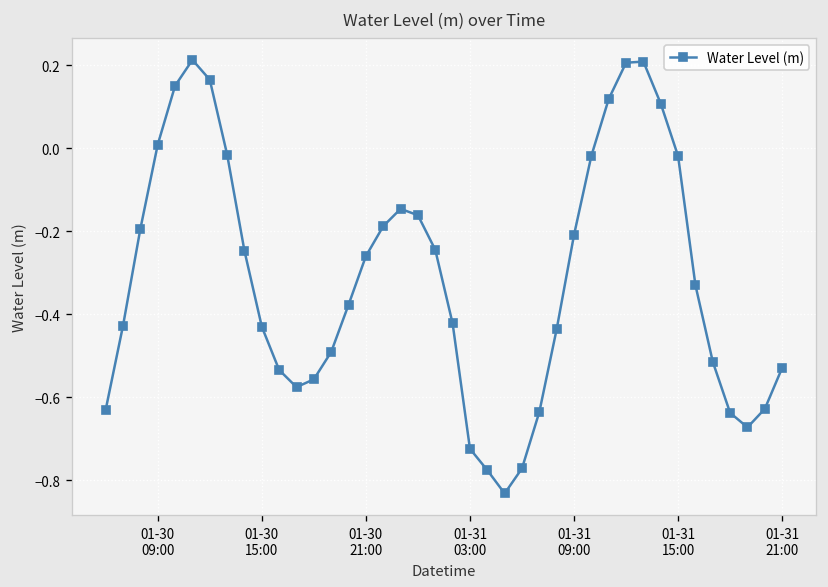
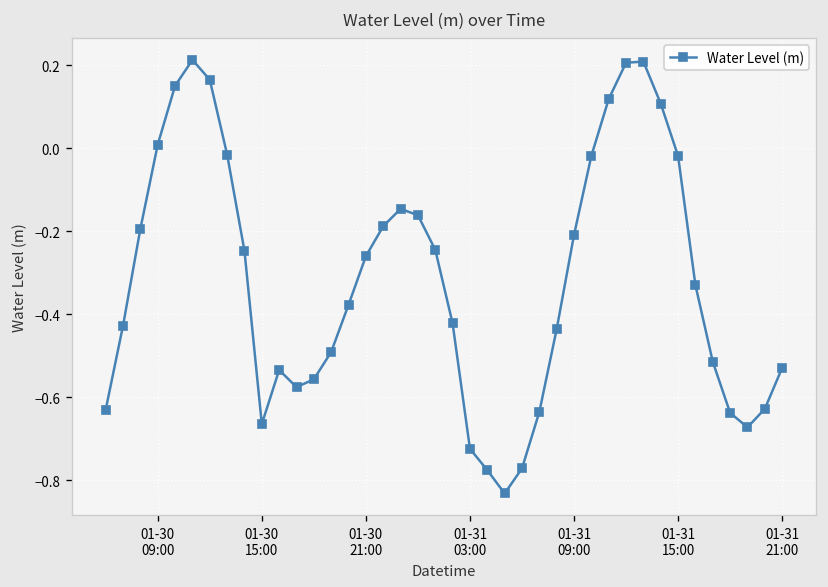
01-30 15:00: -0.43 -> -0.66
